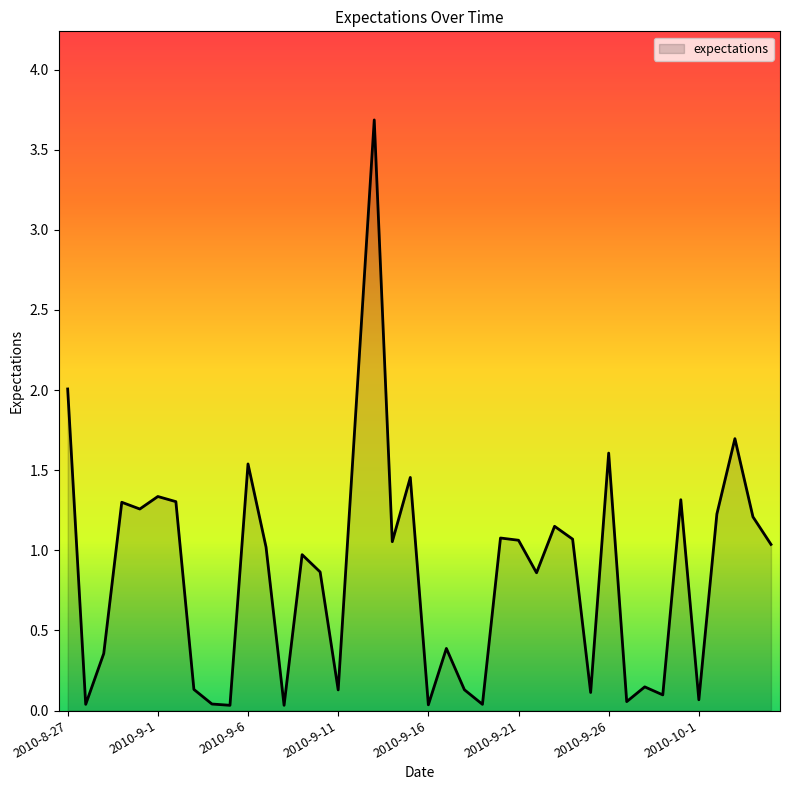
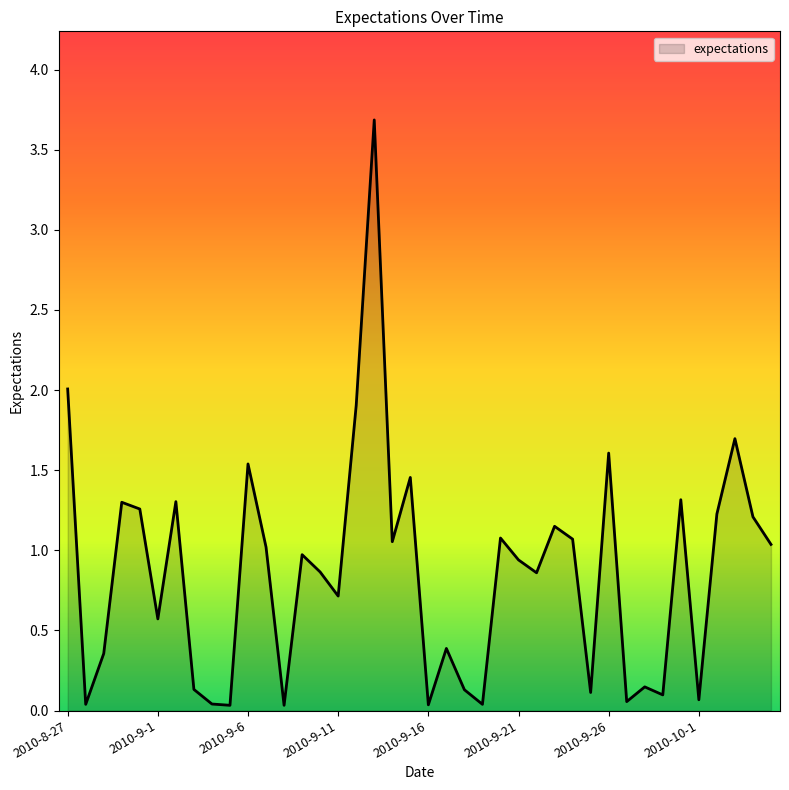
2010-9-1: 1.34 -> 0.57
2010-9-11: 0.13 -> 0.71
2010-9-21: 1.06 -> 0.94
